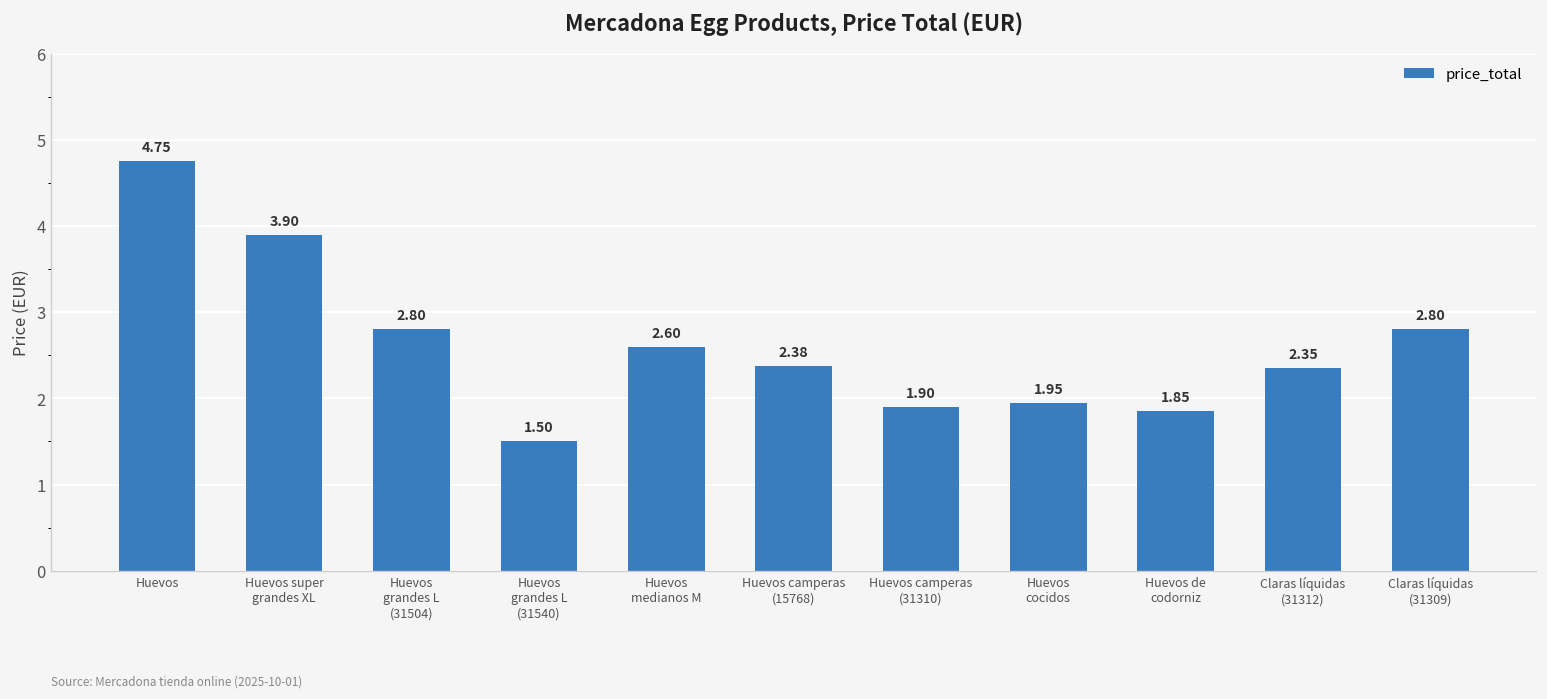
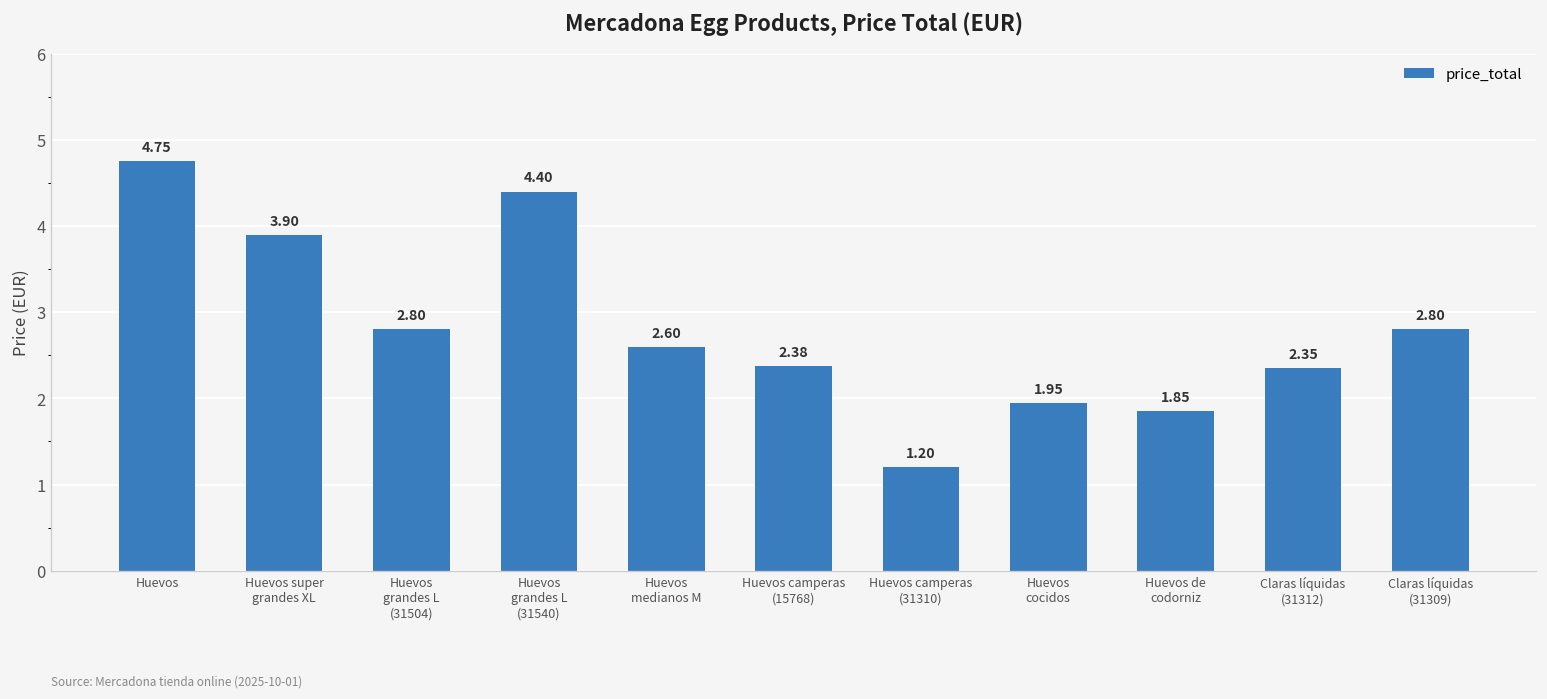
Huevos grandes L (31540): 1.50 -> 4.40
Huevos camperas (31310): 1.90 -> 1.20
